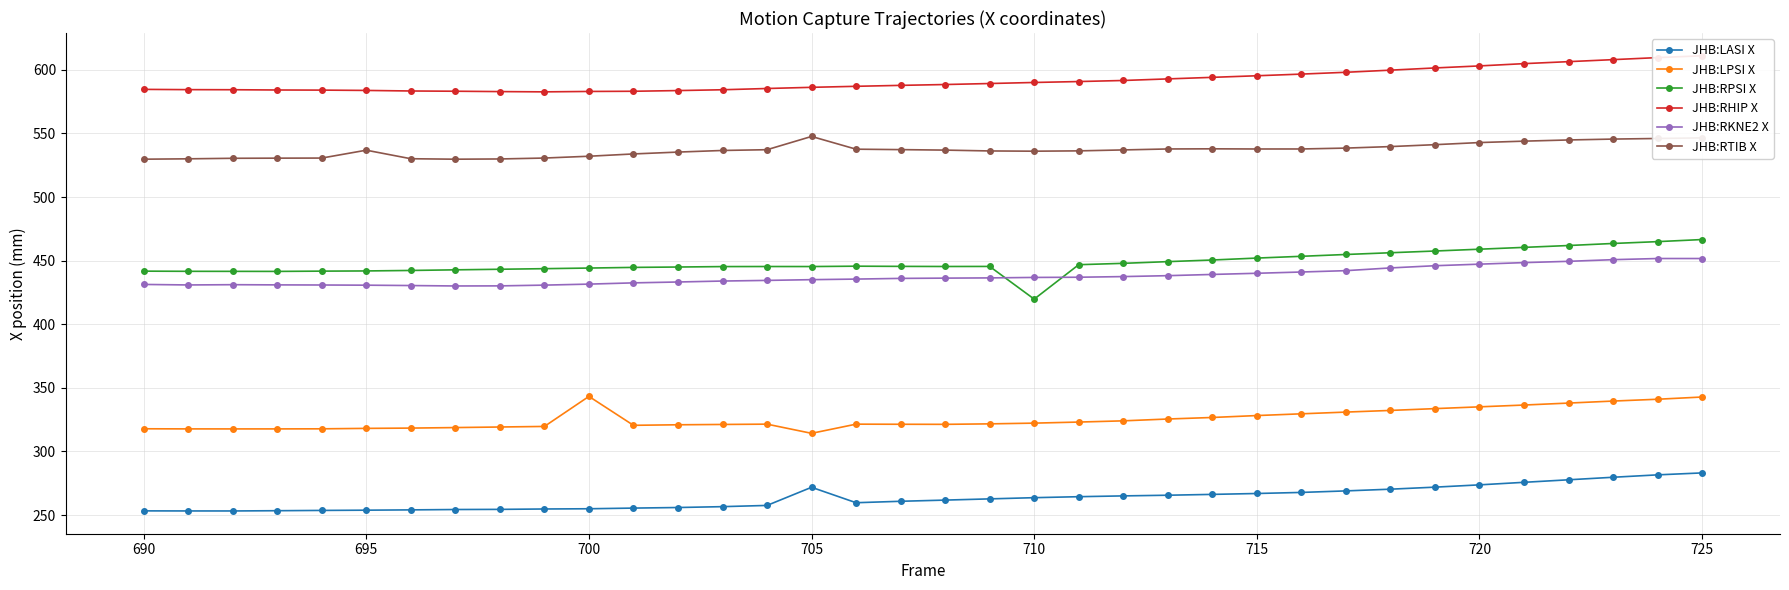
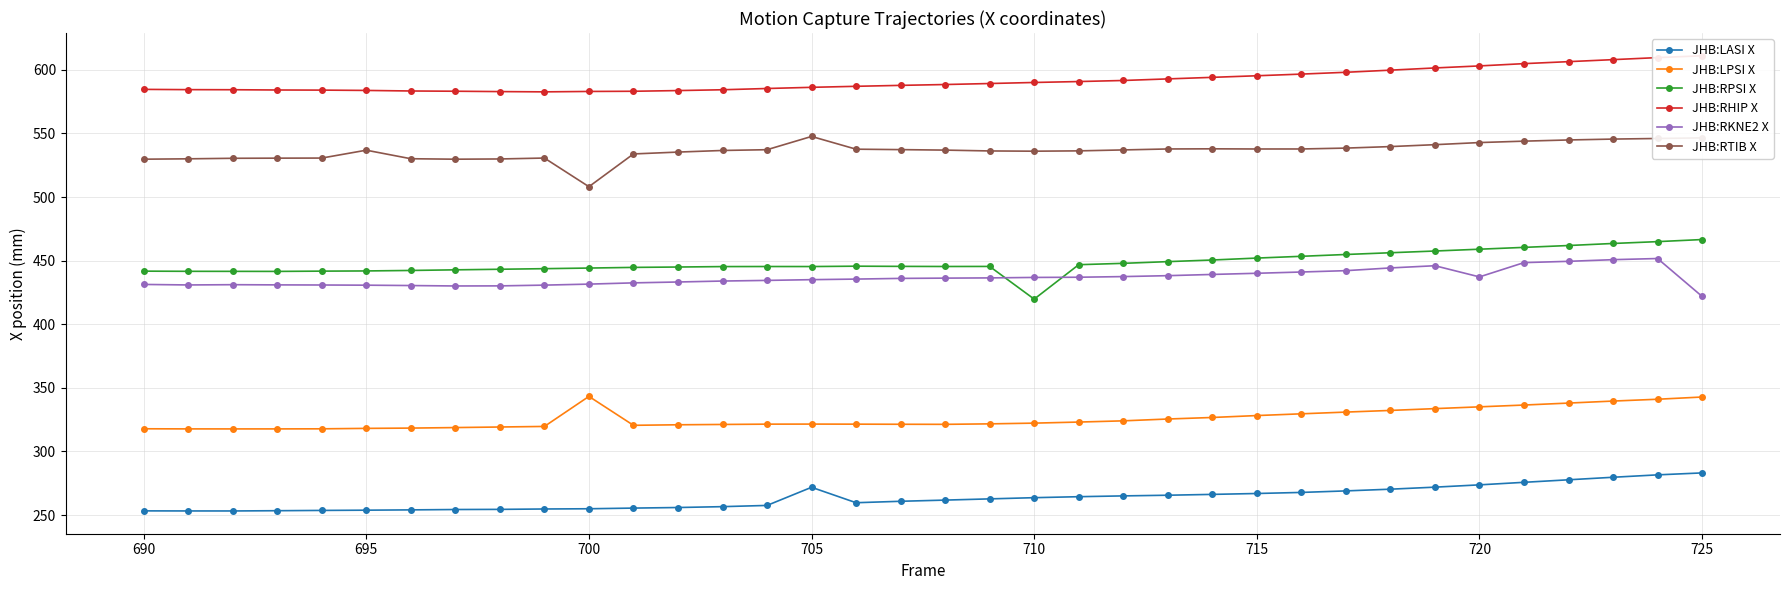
JHB:RTIB X, 700: 532 -> 508
JHB:LPSI X, 705: 314 -> 322
JHB:RKNE2 X, 720: 447 -> 437
JHB:RKNE2 X, 725: 452 -> 422
